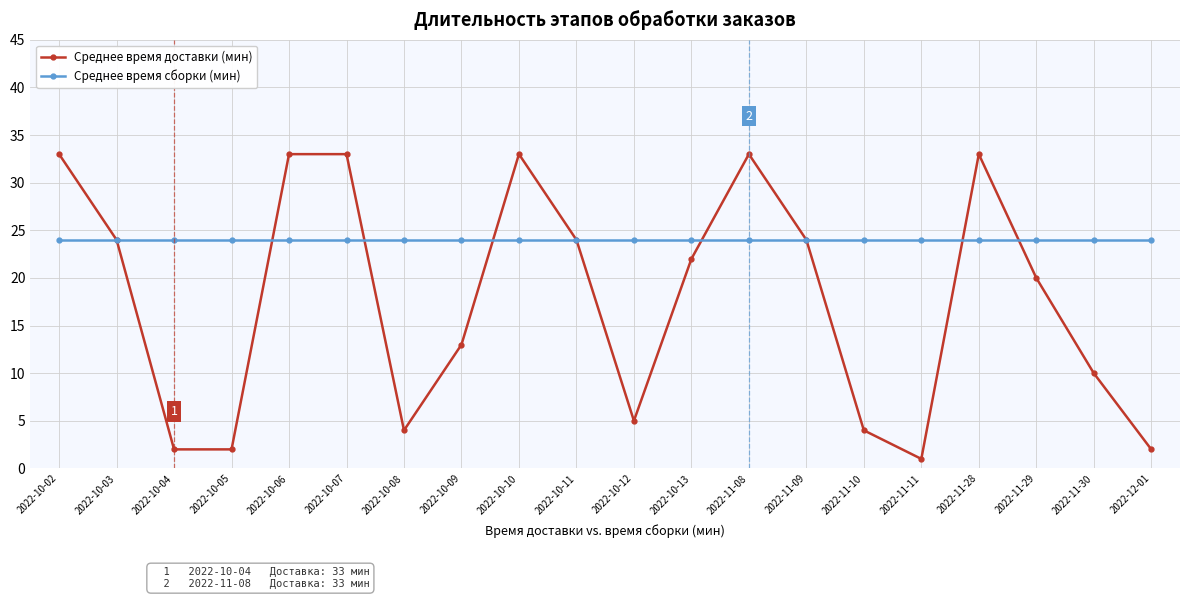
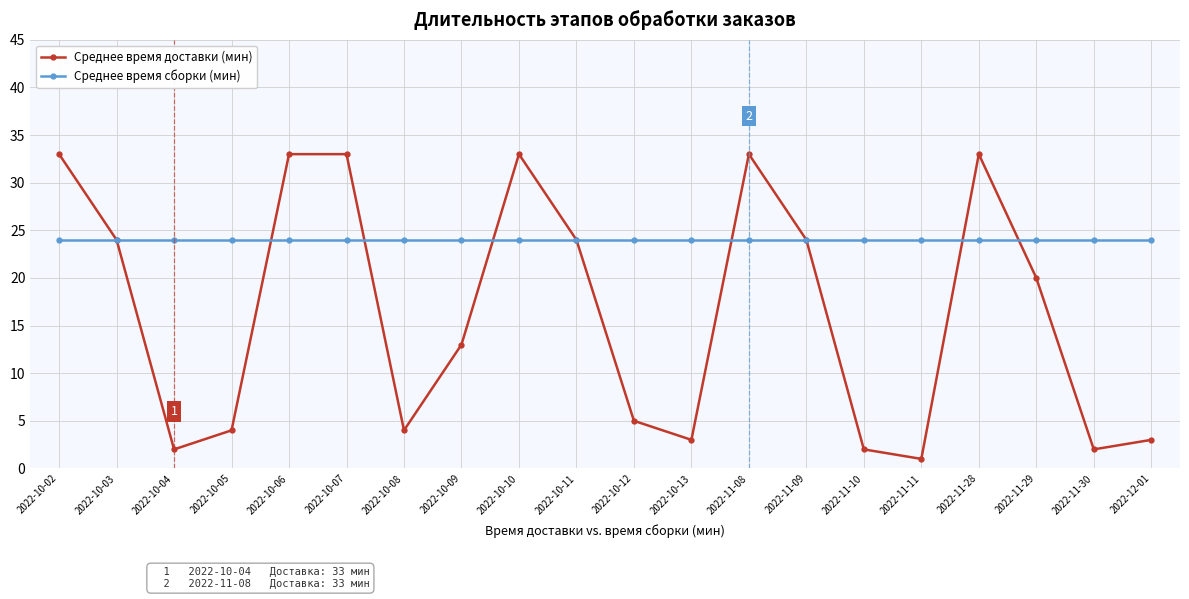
Среднее время доставки (мин), 2022-10-05: 2 -> 4
Среднее время доставки (мин), 2022-10-13: 22 -> 3
Среднее время доставки (мин), 2022-11-10: 4 -> 2
Среднее время доставки (мин), 2022-11-30: 10 -> 2
Среднее время доставки (мин), 2022-12-01: 2 -> 3
